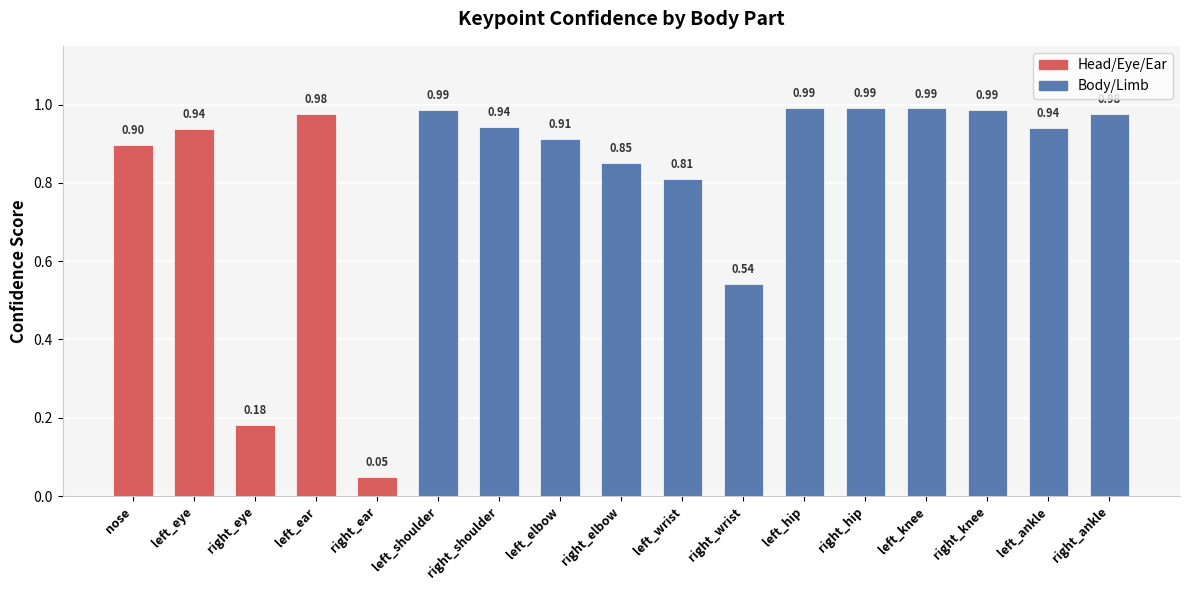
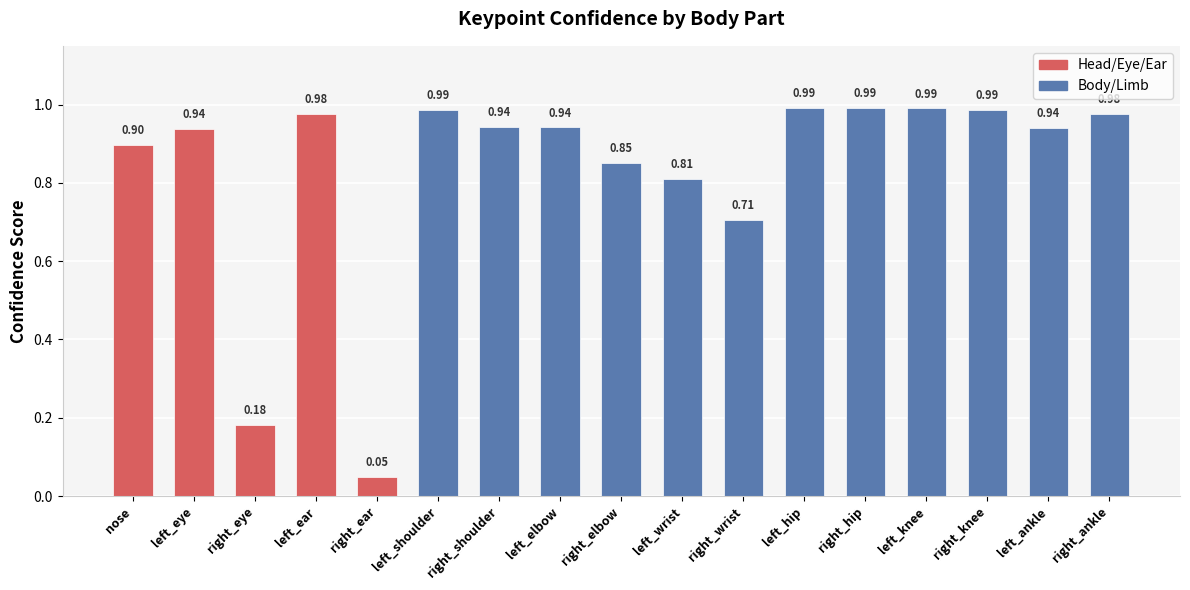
left_elbow: 0.91 -> 0.94
right_wrist: 0.54 -> 0.71
